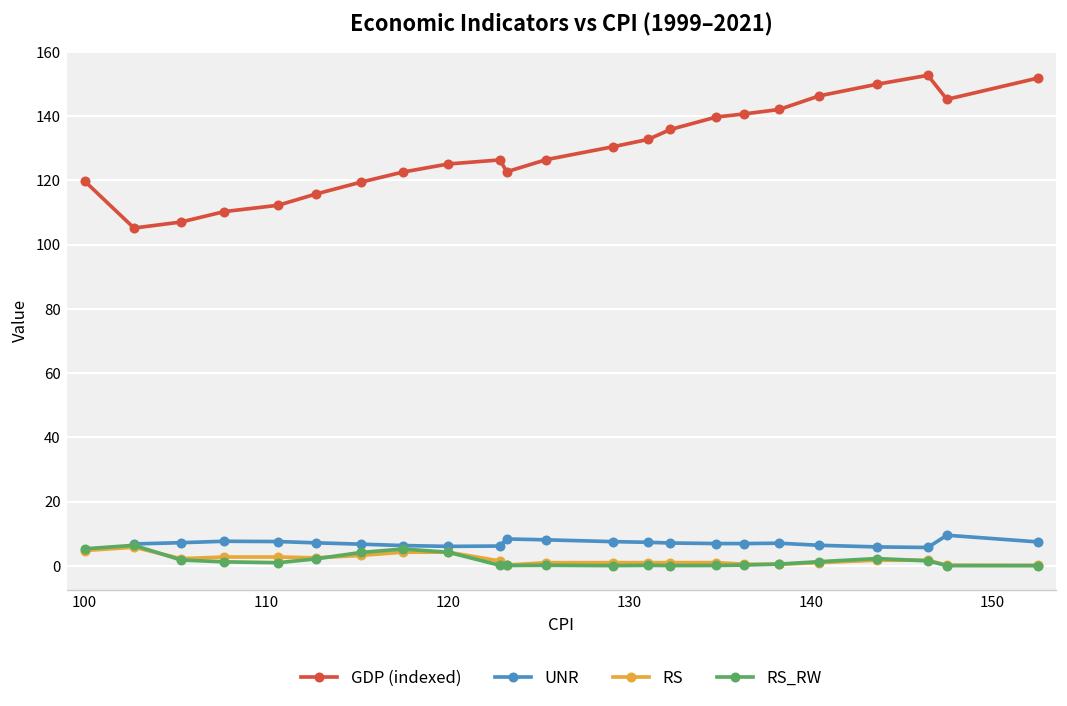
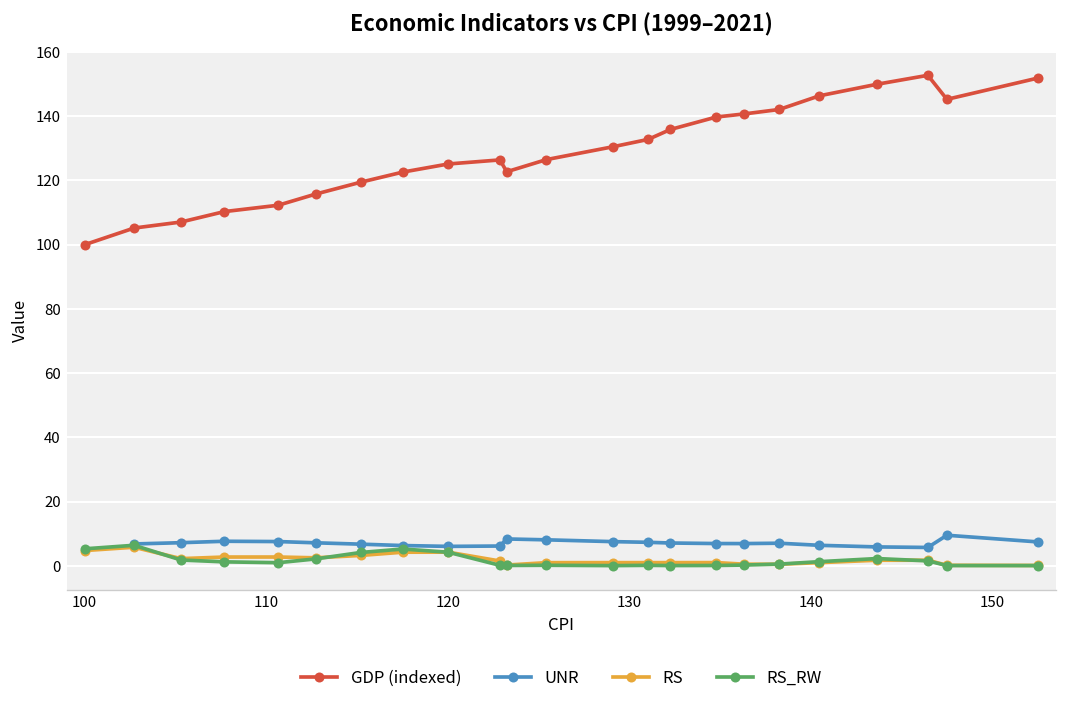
GDP (indexed), 100: 120 -> 100
